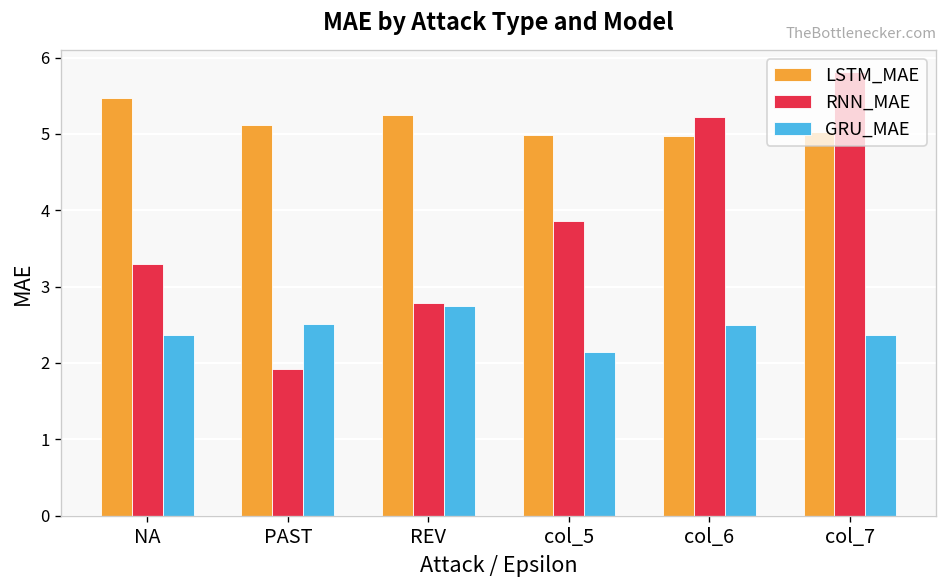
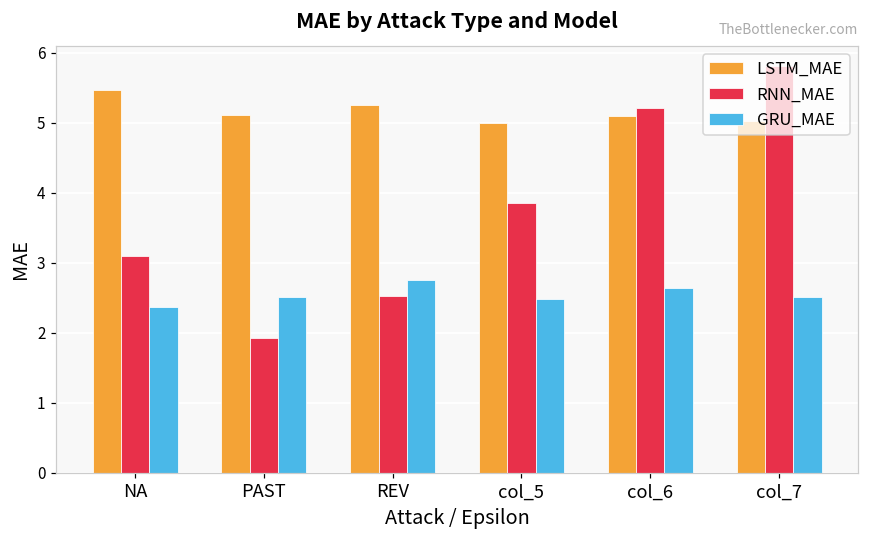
RNN_MAE, NA: 3.3 -> 3.1
RNN_MAE, REV: 2.8 -> 2.5
GRU_MAE, col_5: 2.1 -> 2.5
LSTM_MAE, col_6: 5.0 -> 5.1
GRU_MAE, col_6: 2.5 -> 2.6
GRU_MAE, col_7: 2.4 -> 2.5
